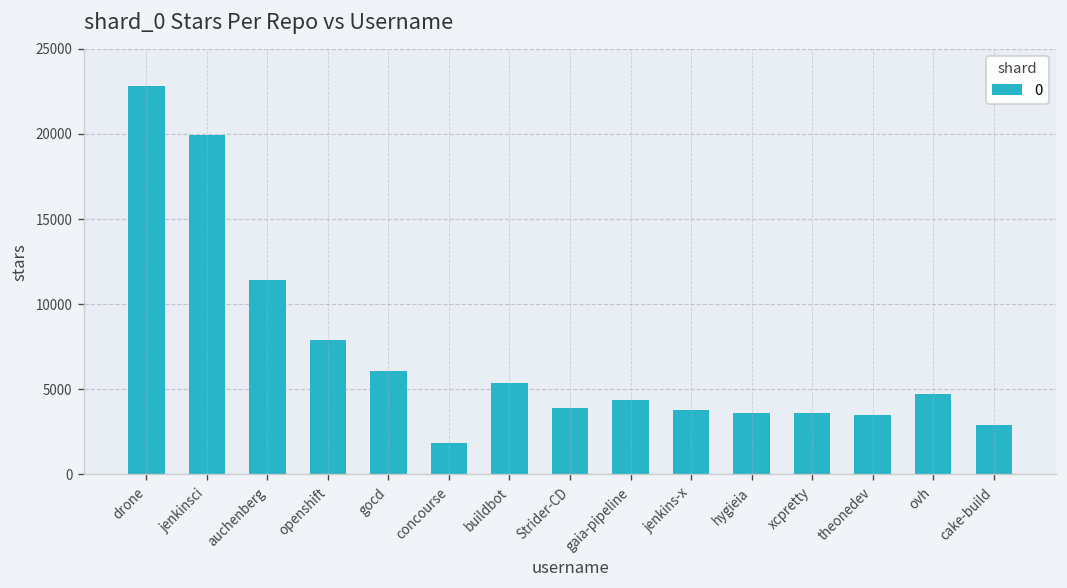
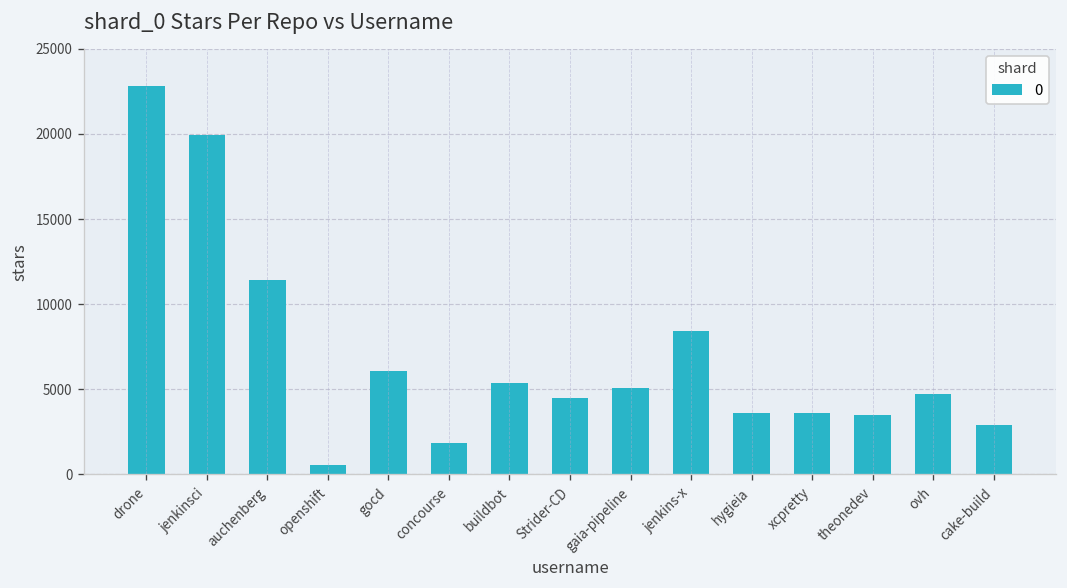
openshift: 7900 -> 600
Strider-CD: 3900 -> 4500
gaia-pipeline: 4400 -> 5100
jenkins-x: 3800 -> 8400
